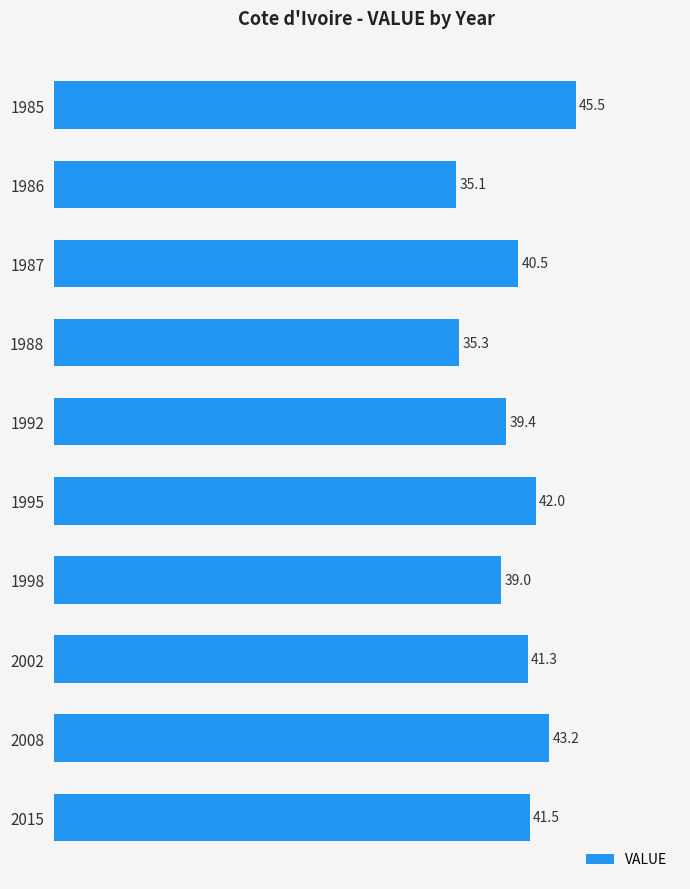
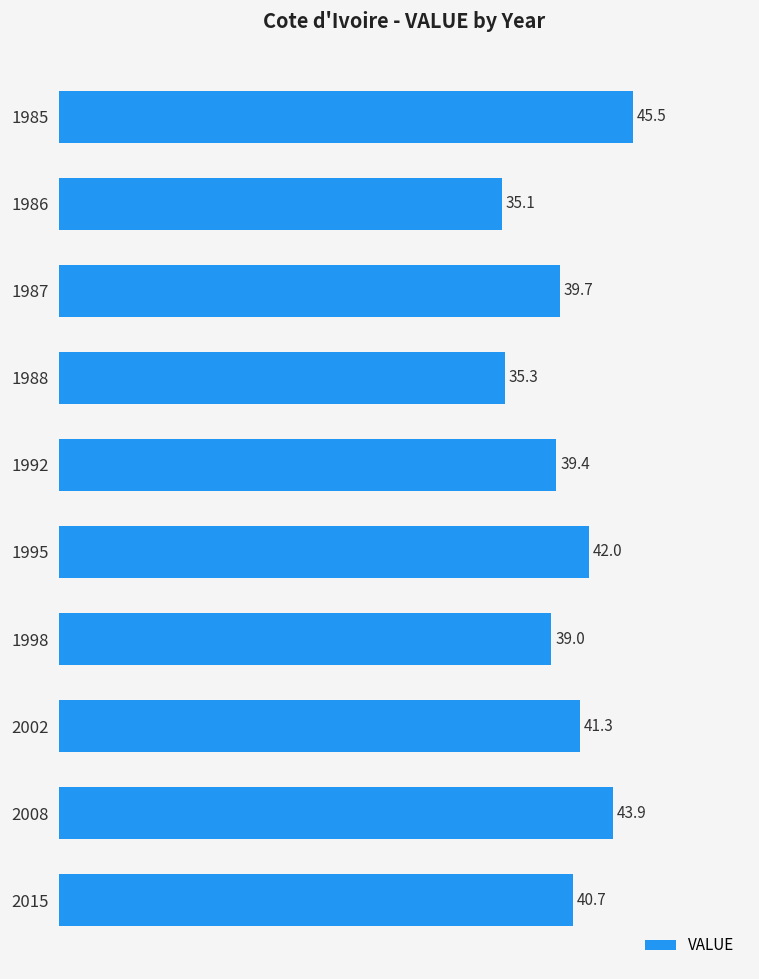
1987: 40.5 -> 39.7
2008: 43.2 -> 43.9
2015: 41.5 -> 40.7
